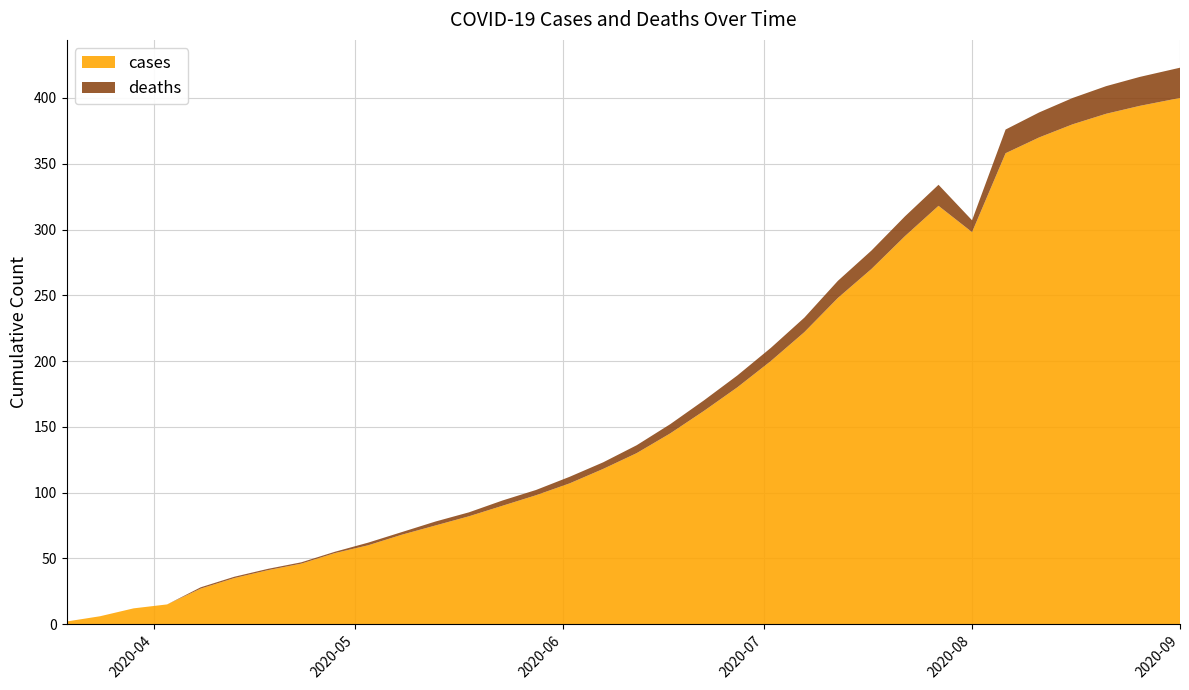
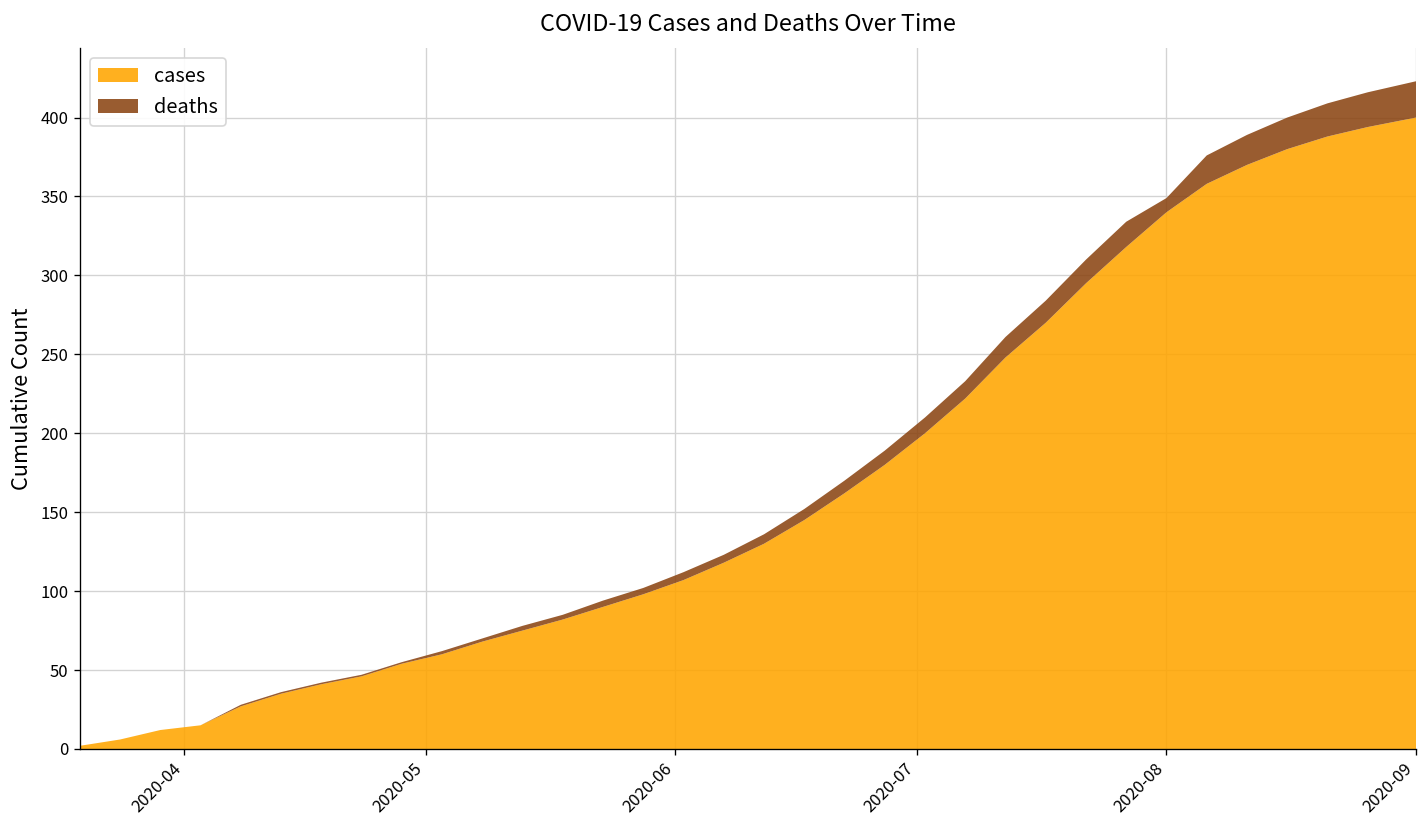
cases, 2020-08: 298 -> 340
